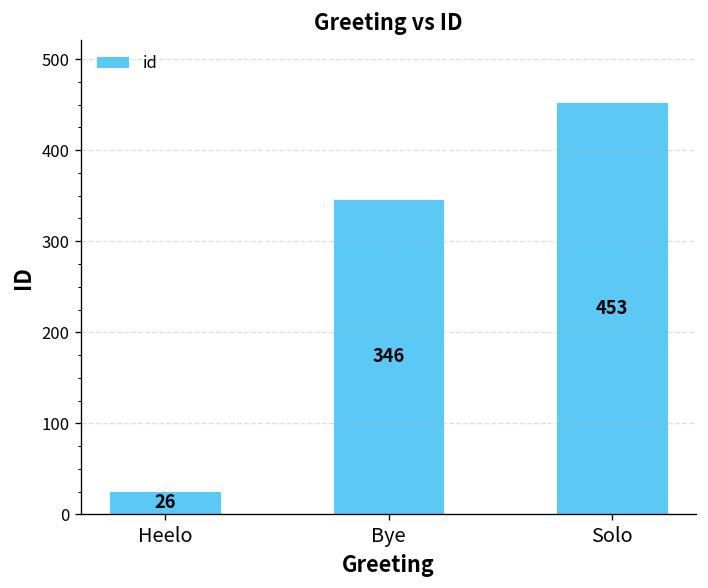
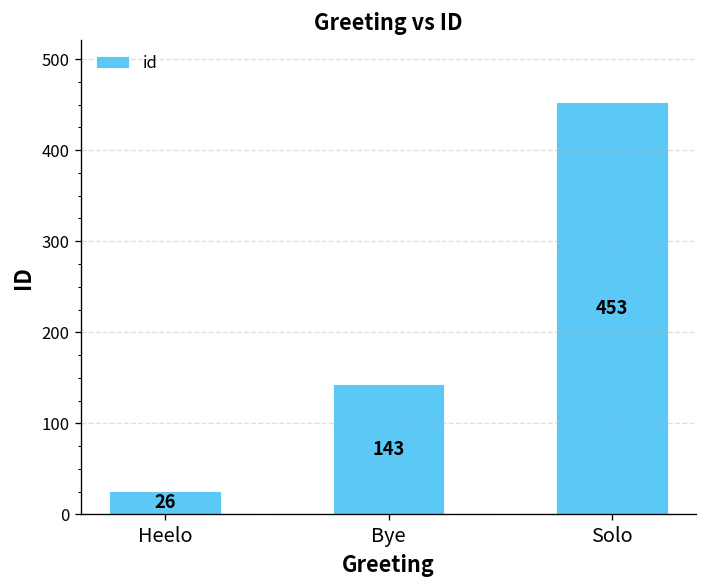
Bye: 346 -> 143
